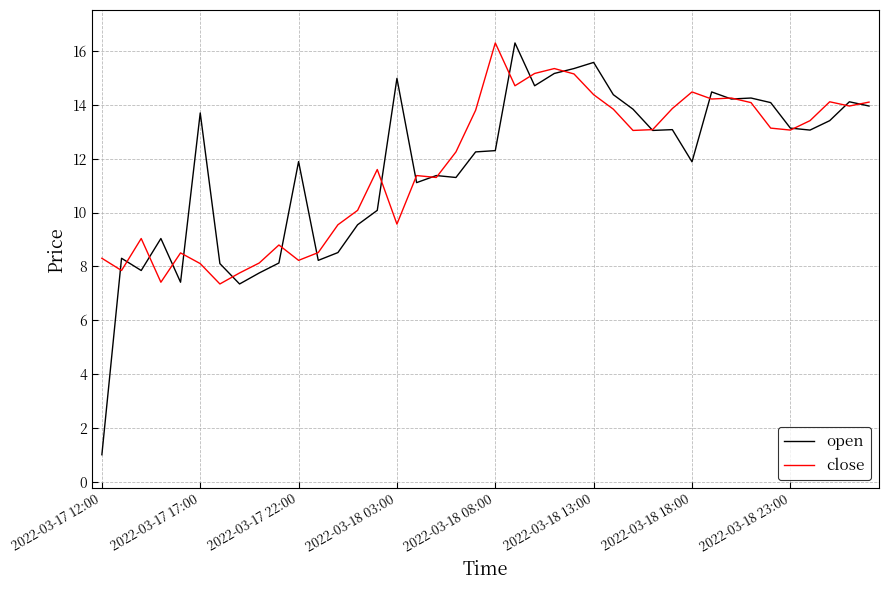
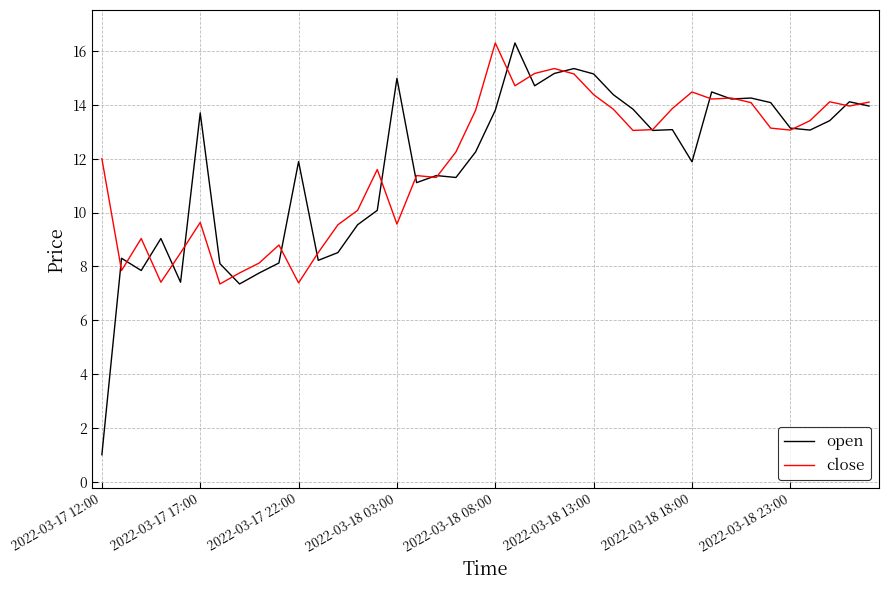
close, 2022-03-17 12:00: 8.3 -> 12.0
close, 2022-03-17 17:00: 8.1 -> 9.6
close, 2022-03-17 22:00: 8.2 -> 7.4
open, 2022-03-18 08:00: 12.3 -> 13.8
open, 2022-03-18 13:00: 15.6 -> 15.1
